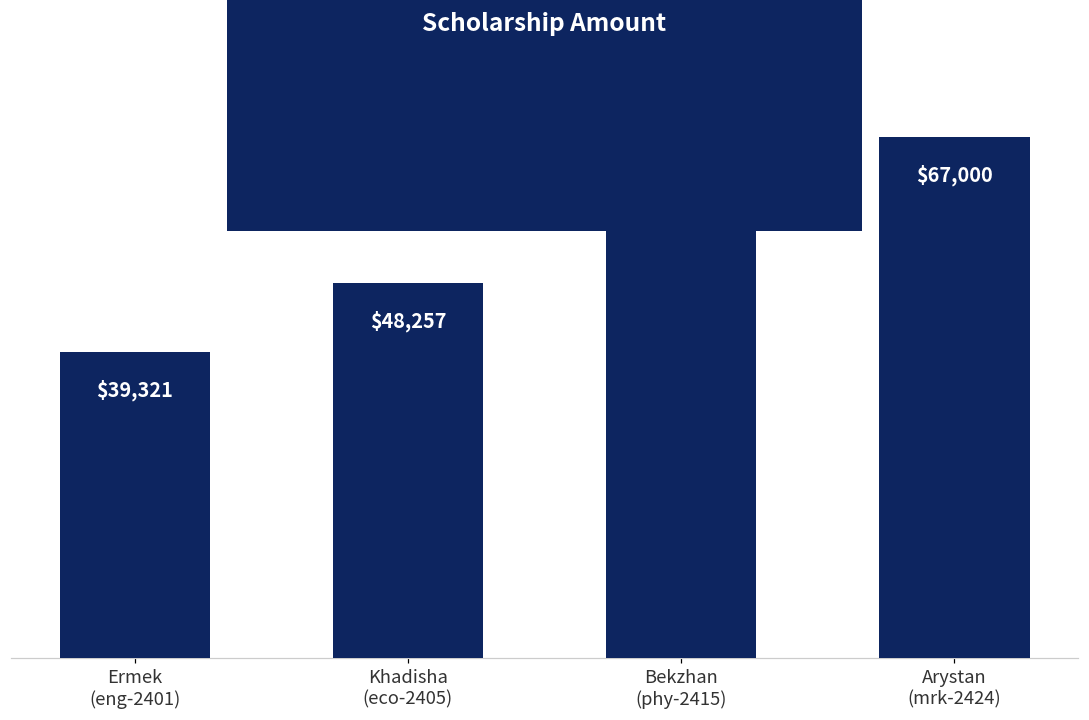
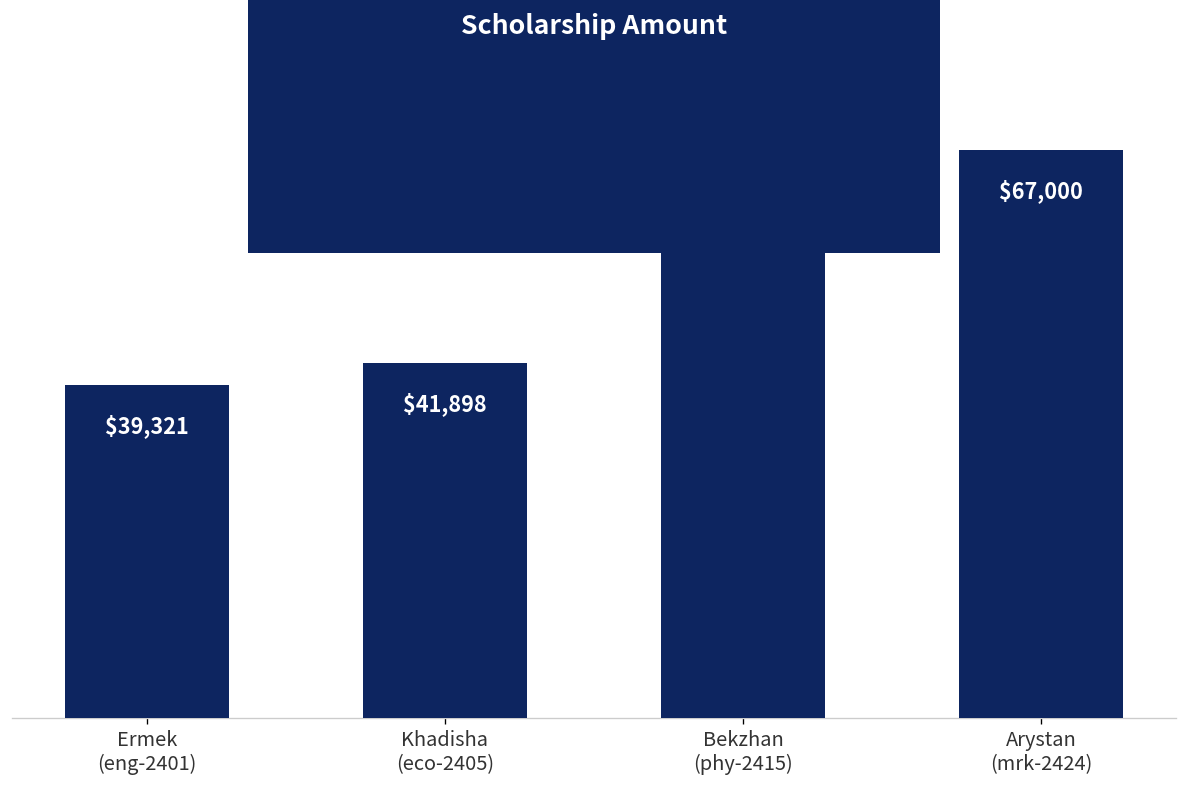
Khadisha (eco-2405): $48,257 -> $41,898
